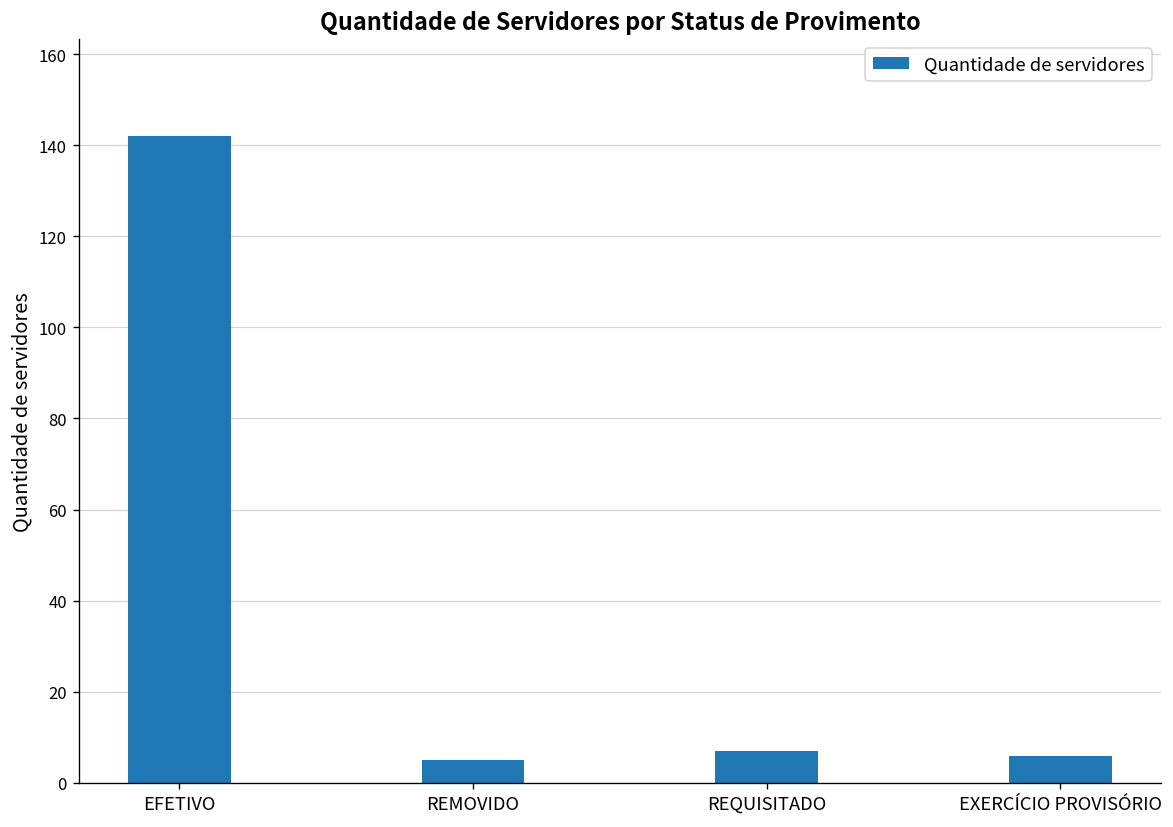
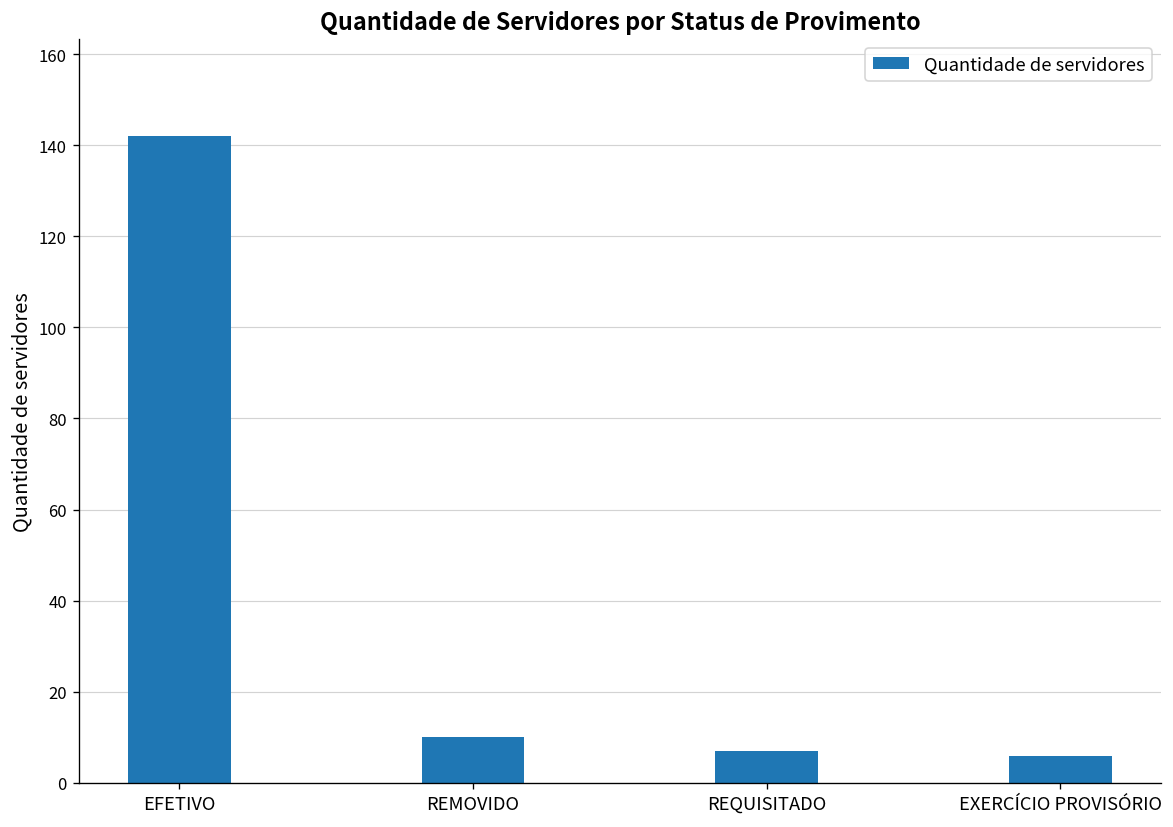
REMOVIDO: 5 -> 10
